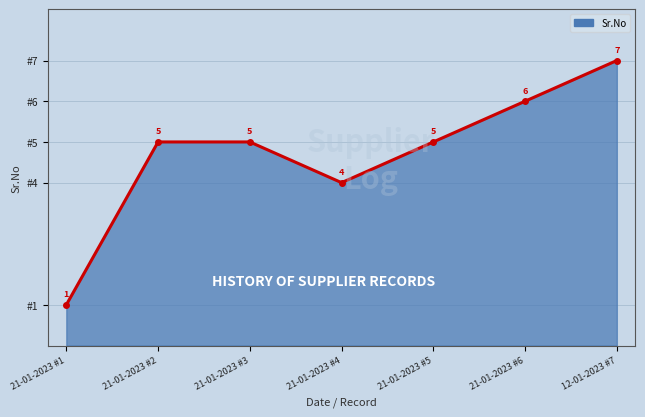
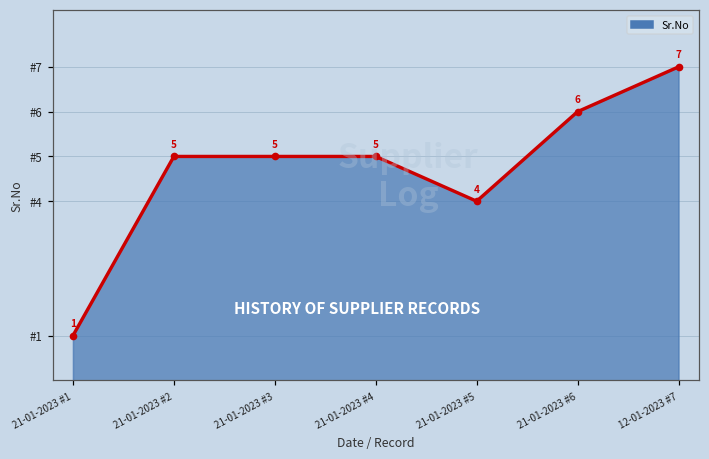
21-01-2023 #4: 4 -> 5
21-01-2023 #5: 5 -> 4
